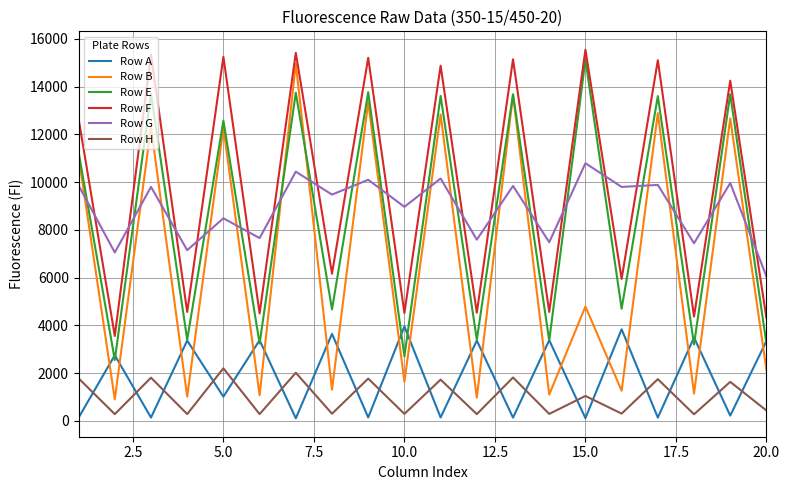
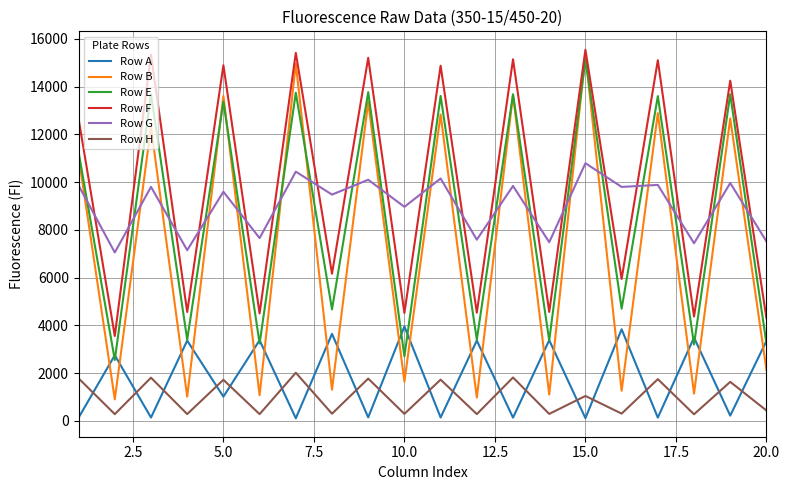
Row B, 5.0: 12300 -> 13600
Row E, 5.0: 12600 -> 13400
Row F, 5.0: 15300 -> 14900
Row G, 5.0: 8500 -> 9600
Row H, 5.0: 2200 -> 1700
Row B, 15.0: 4800 -> 15300
Row G, 20.0: 6000 -> 7500
